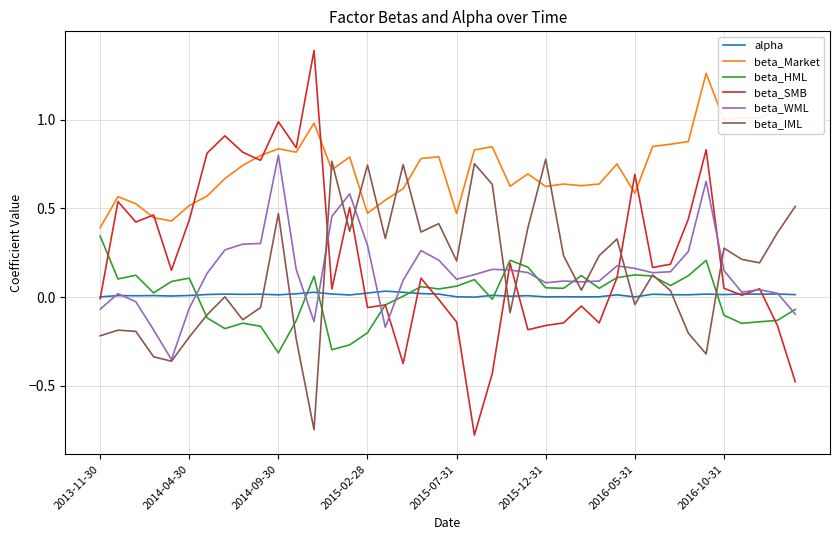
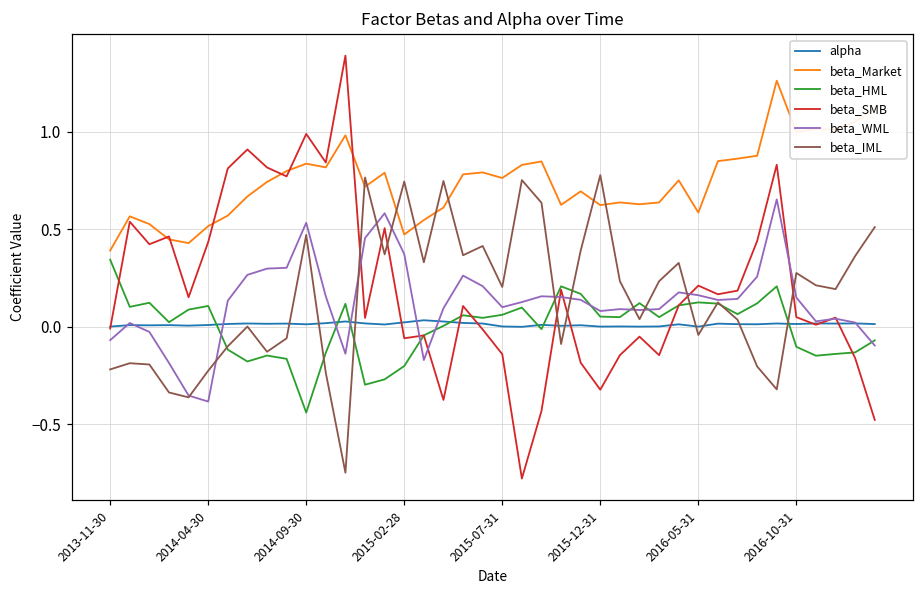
beta_WML, 2014-04-30: -0.06 -> -0.38
beta_HML, 2014-09-30: -0.31 -> -0.44
beta_WML, 2014-09-30: 0.80 -> 0.53
beta_WML, 2015-02-28: 0.29 -> 0.37
beta_Market, 2015-07-31: 0.47 -> 0.76
beta_SMB, 2015-12-31: -0.16 -> -0.32
beta_SMB, 2016-05-31: 0.69 -> 0.21
